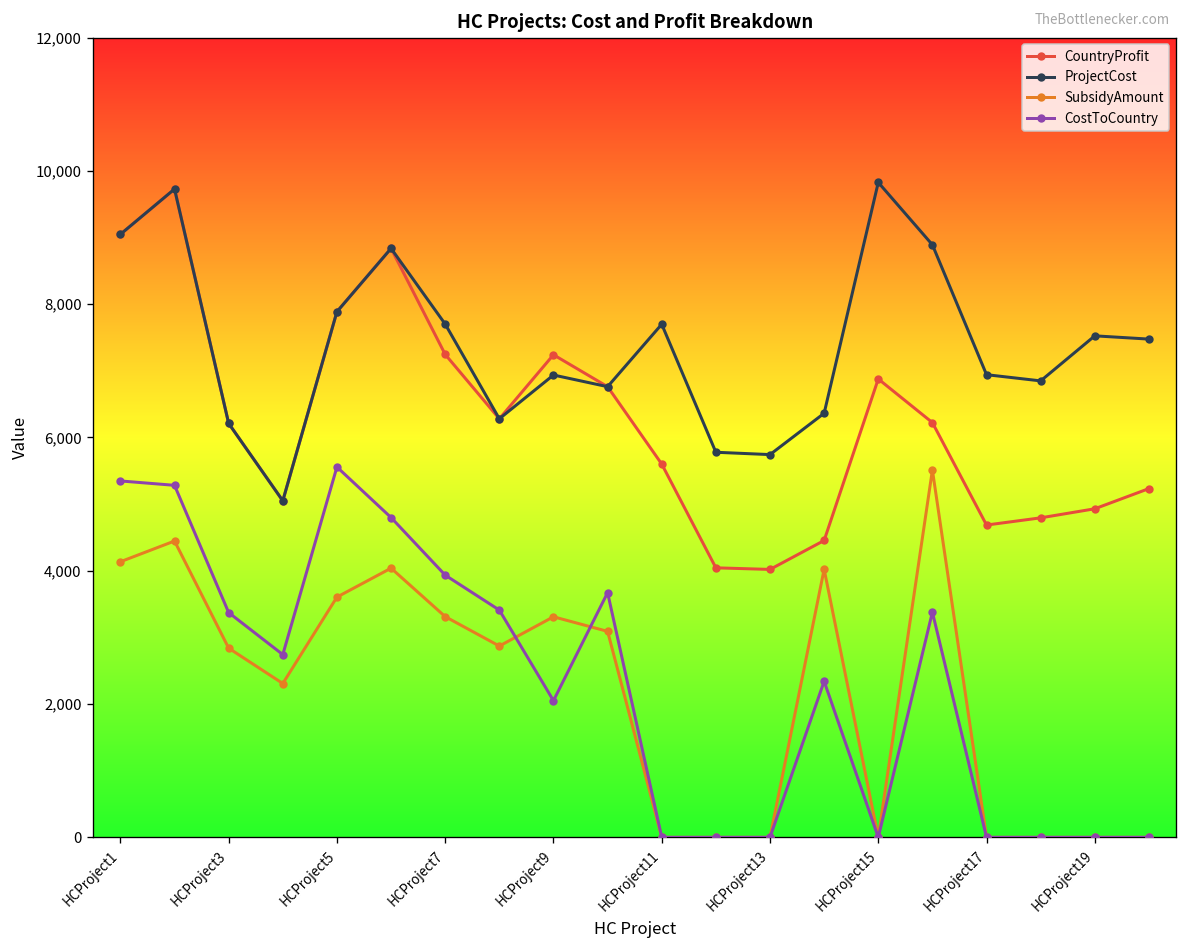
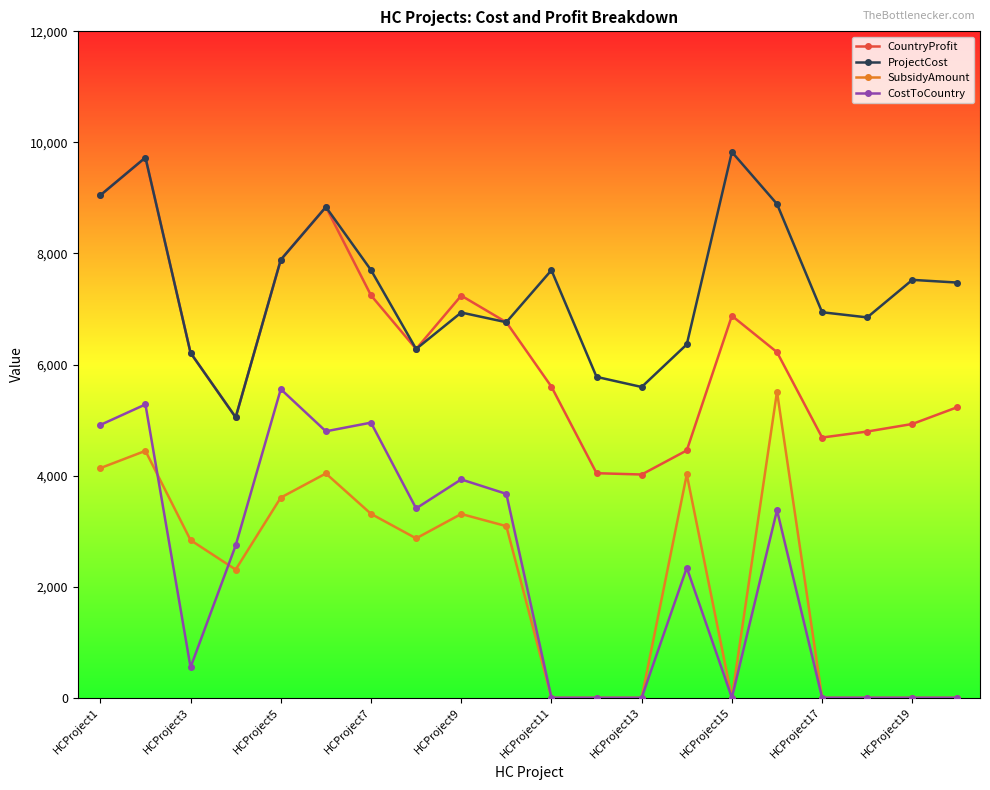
CostToCountry, HCProject1: 5,300 -> 4,900
CostToCountry, HCProject3: 3,400 -> 500
CostToCountry, HCProject7: 3,900 -> 5,000
CostToCountry, HCProject9: 2,100 -> 3,900
ProjectCost, HCProject13: 5,700 -> 5,600
